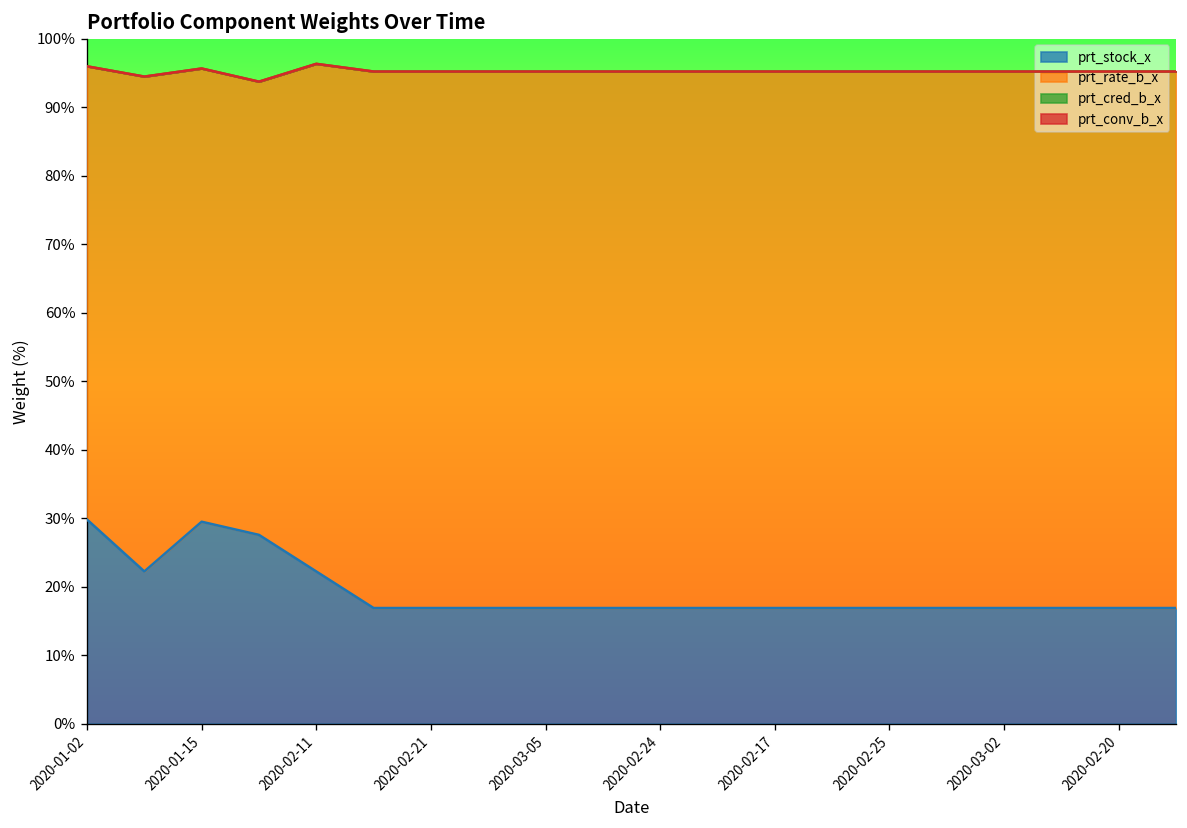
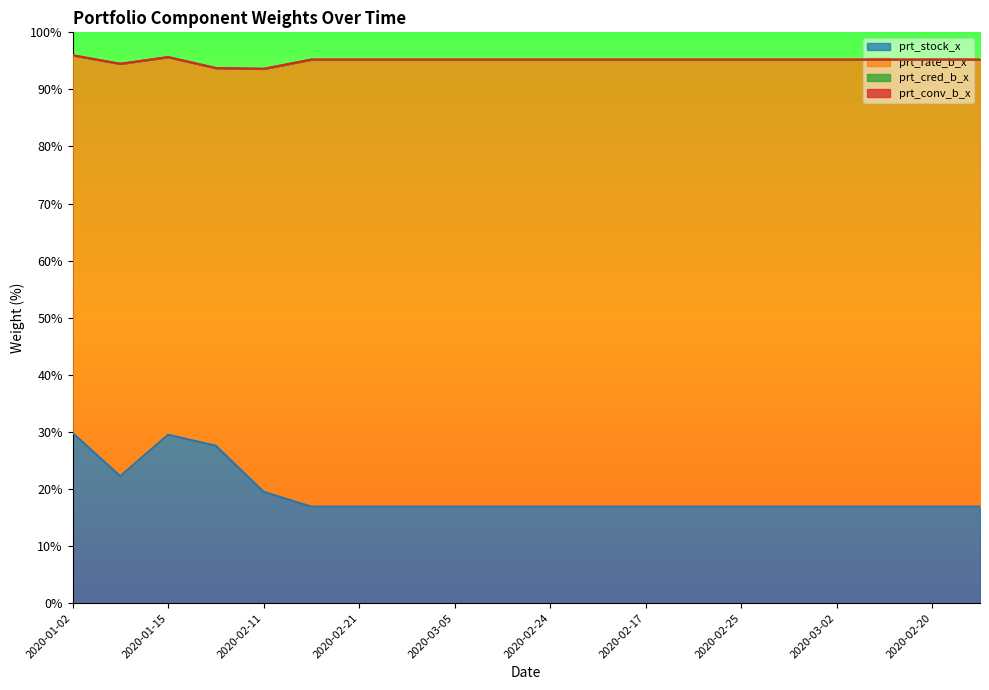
prt_stock_x, 2020-02-11: 22% -> 19%
